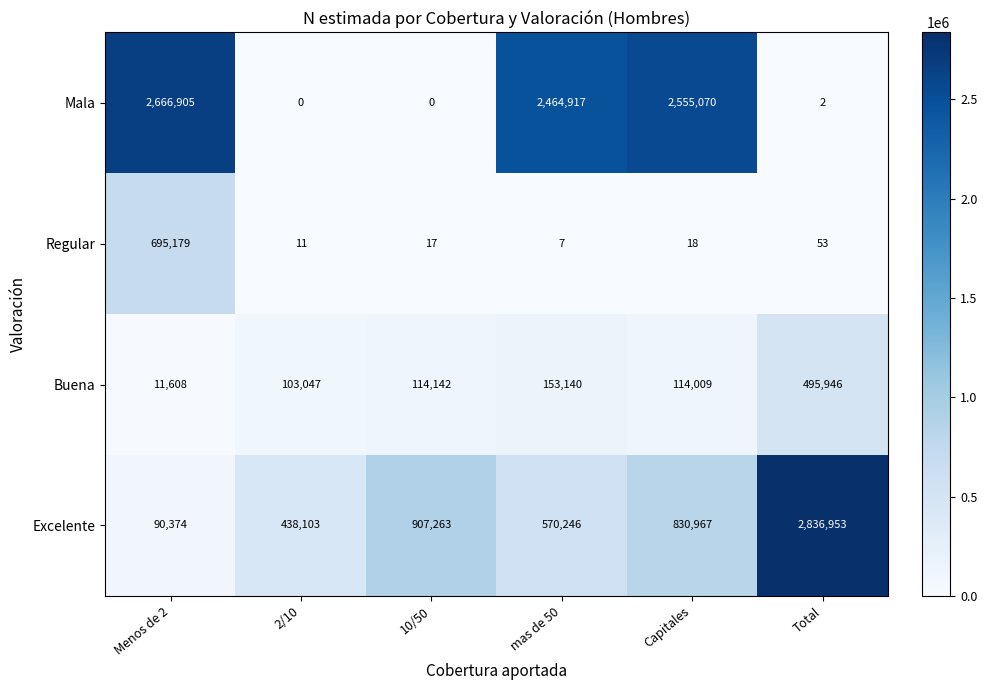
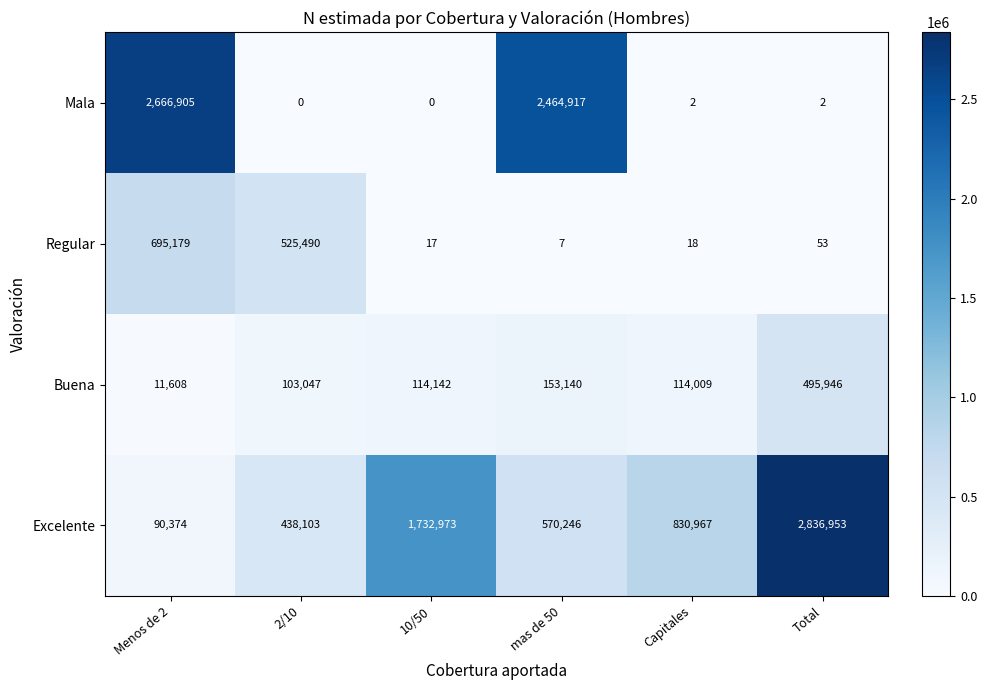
Mala, Capitales: 2,555,070 -> 2
Regular, 2/10: 11 -> 525,490
Excelente, 10/50: 907,263 -> 1,732,973
